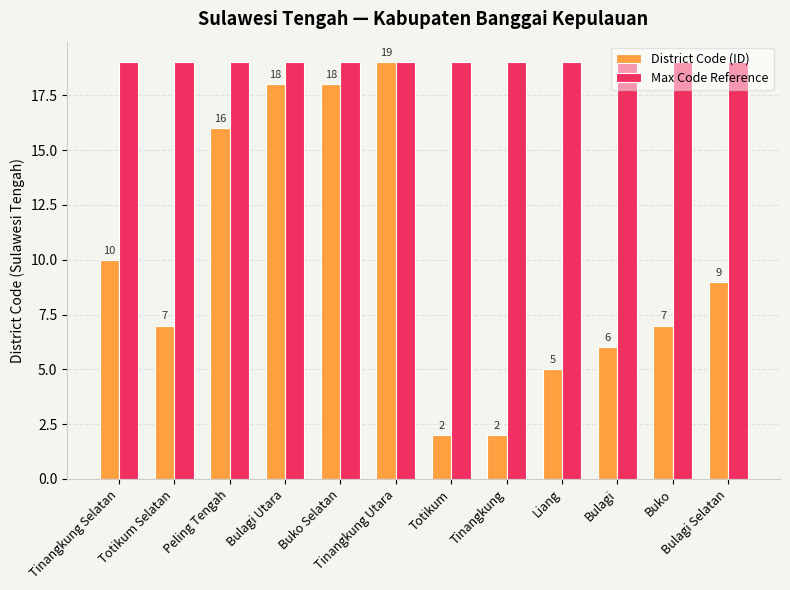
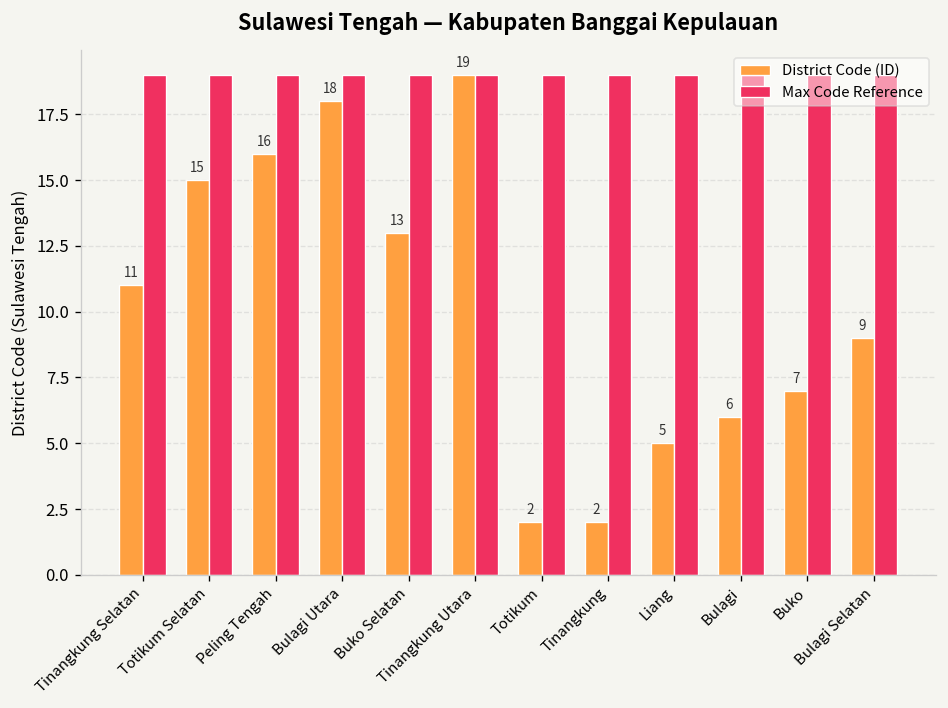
District Code (ID), Tinangkung Selatan: 10 -> 11
District Code (ID), Totikum Selatan: 7 -> 15
District Code (ID), Buko Selatan: 18 -> 13
